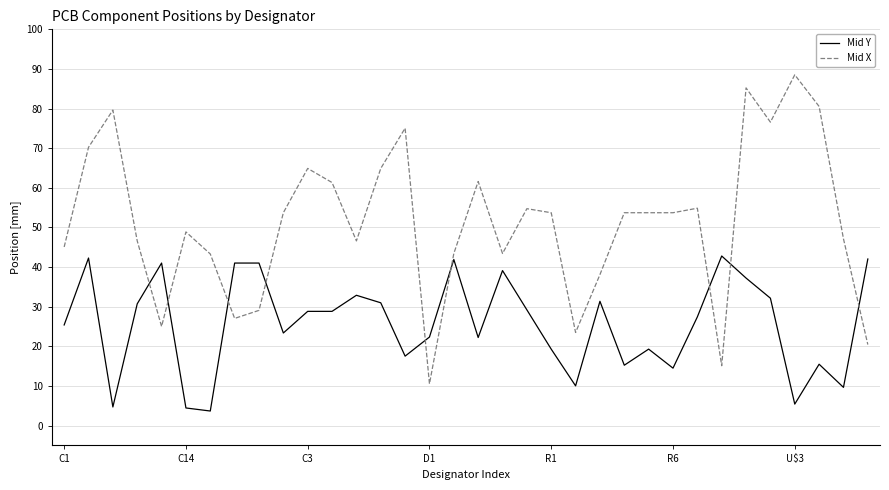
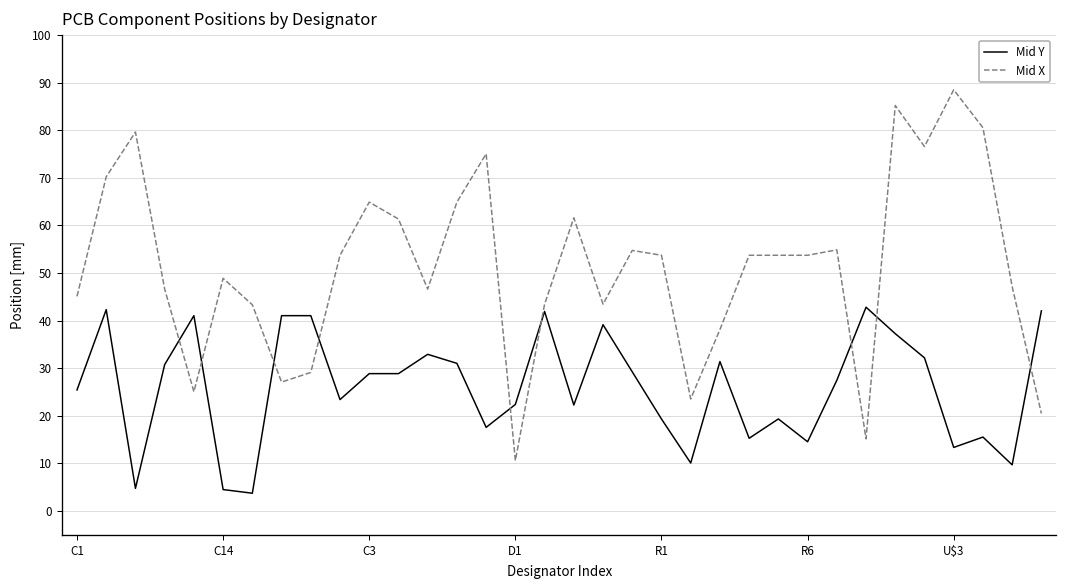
Mid Y, U$3: 5 -> 13
